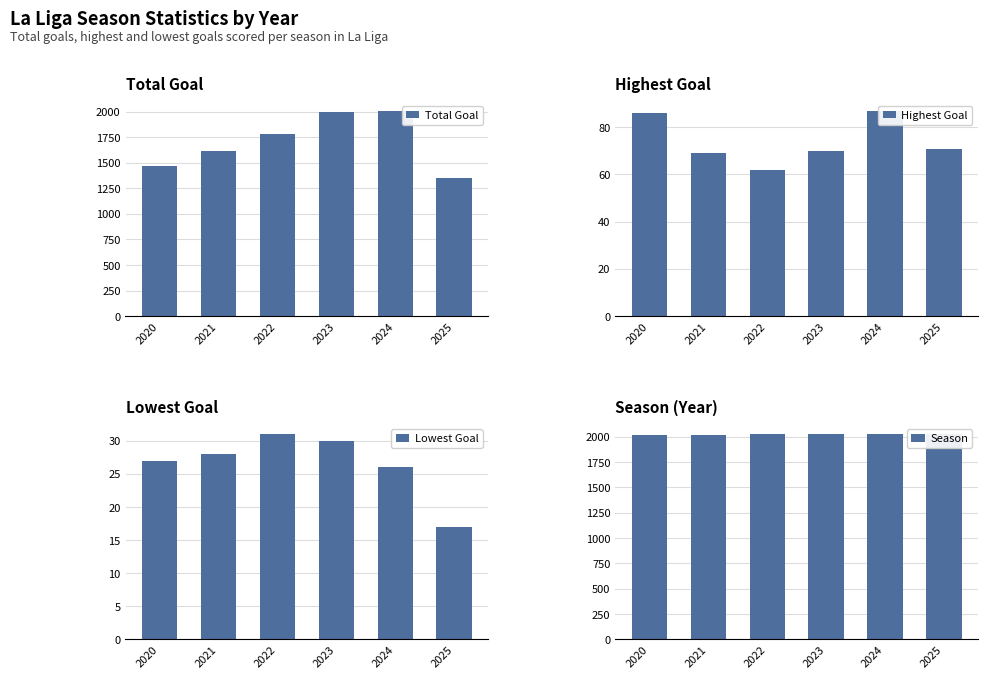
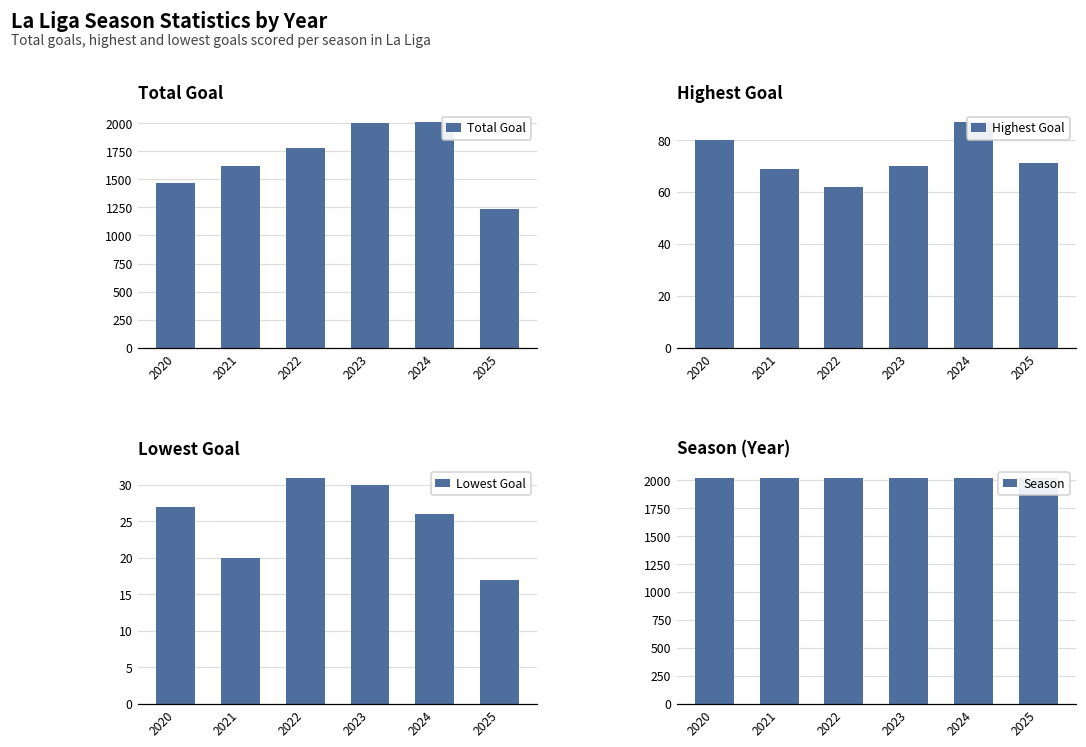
Total Goal, 2025: 1360 -> 1230
Highest Goal, 2020: 86 -> 80
Lowest Goal, 2021: 28 -> 20
